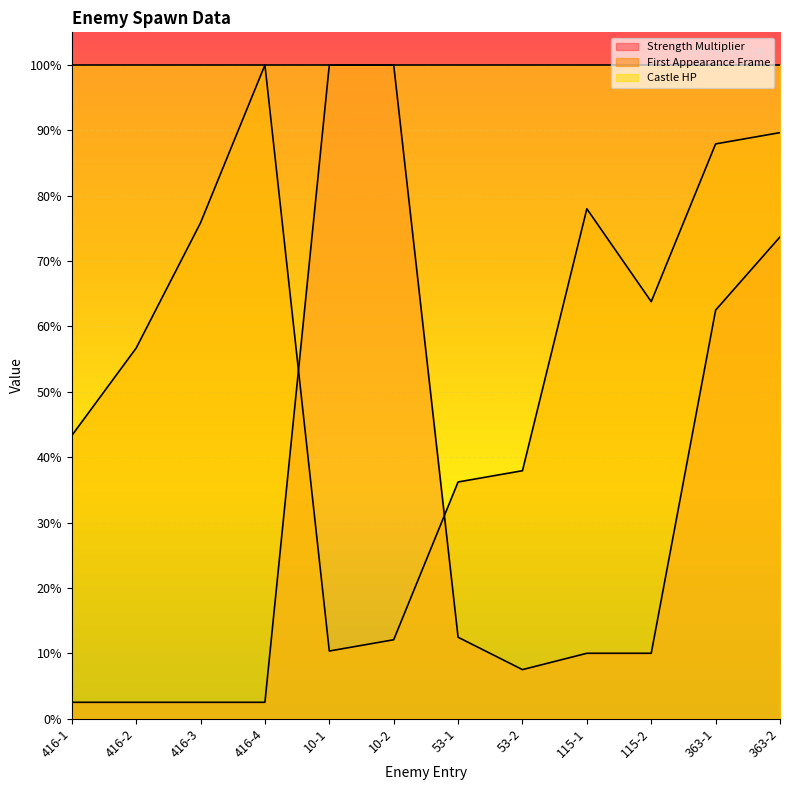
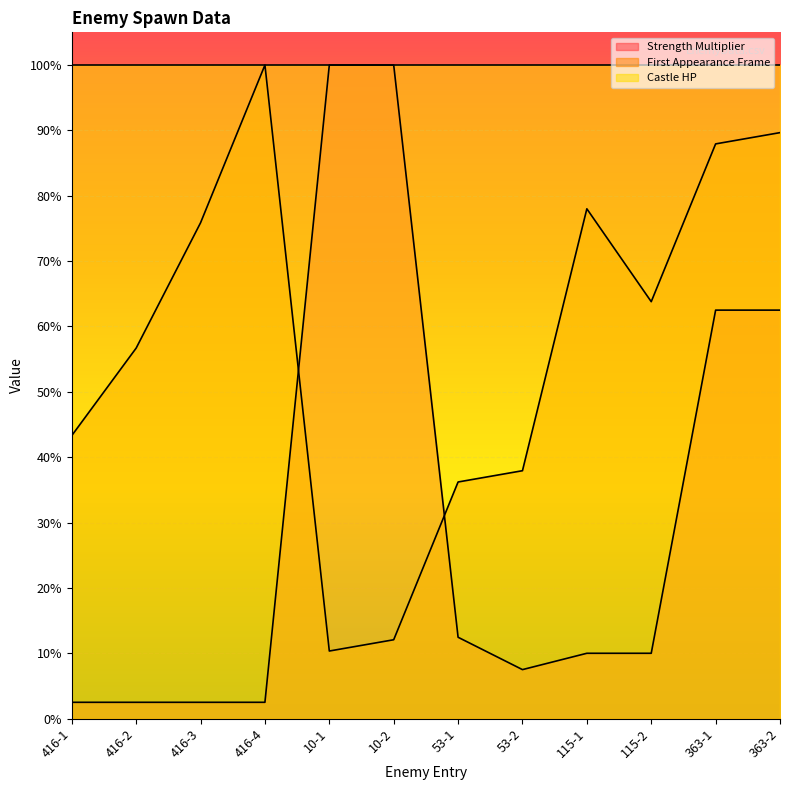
Strength Multiplier, 363-2: 74% -> 63%
